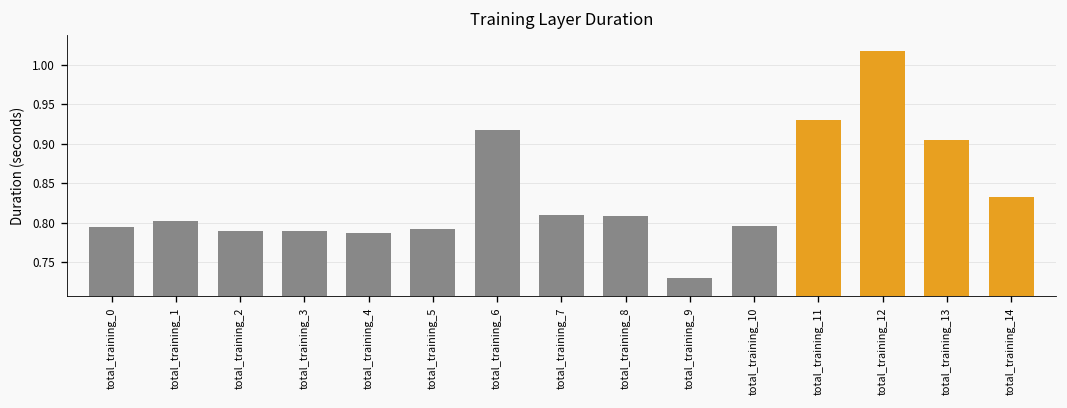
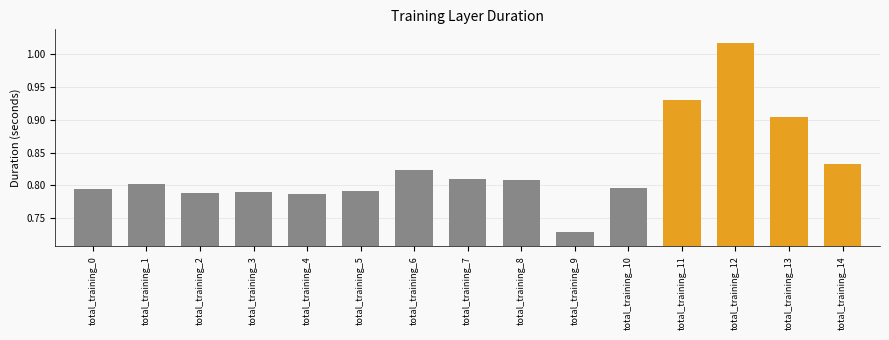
total_training_6: 0.92 -> 0.82
